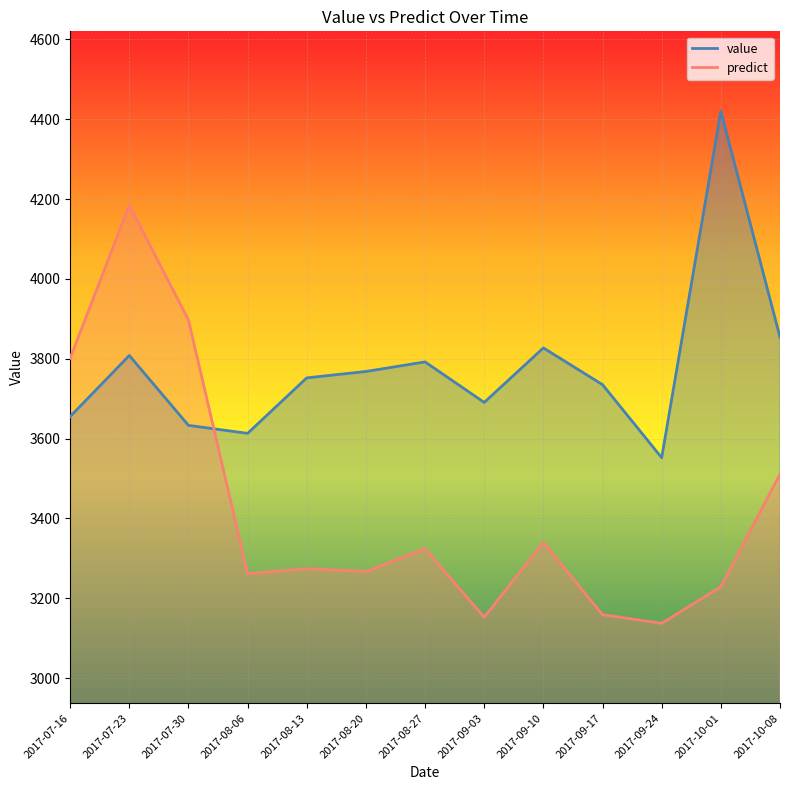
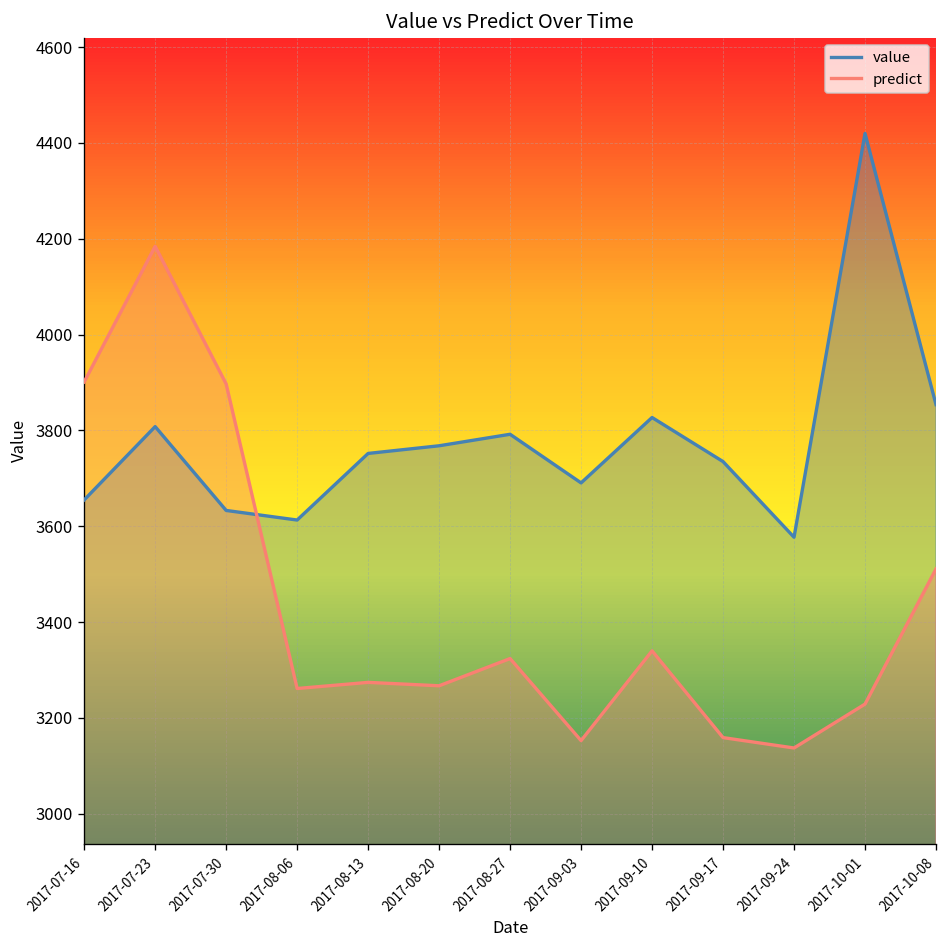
predict, 2017-07-16: 3800 -> 3900
value, 2017-09-24: 3550 -> 3580
